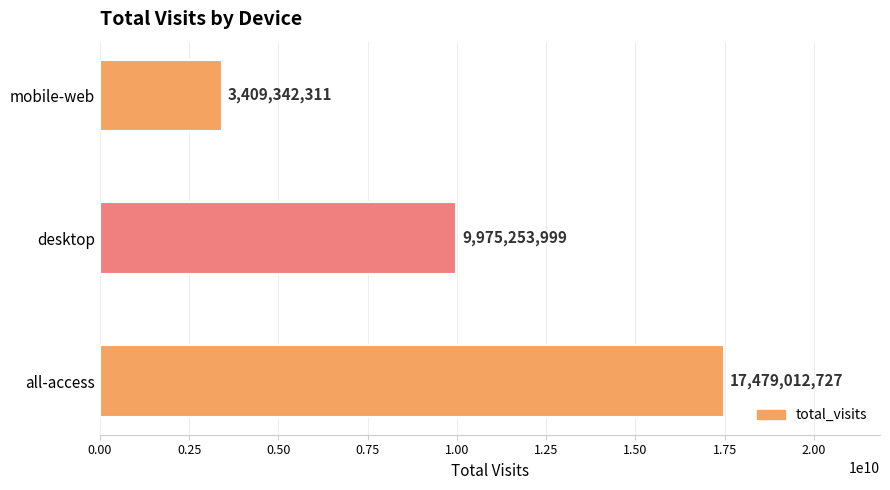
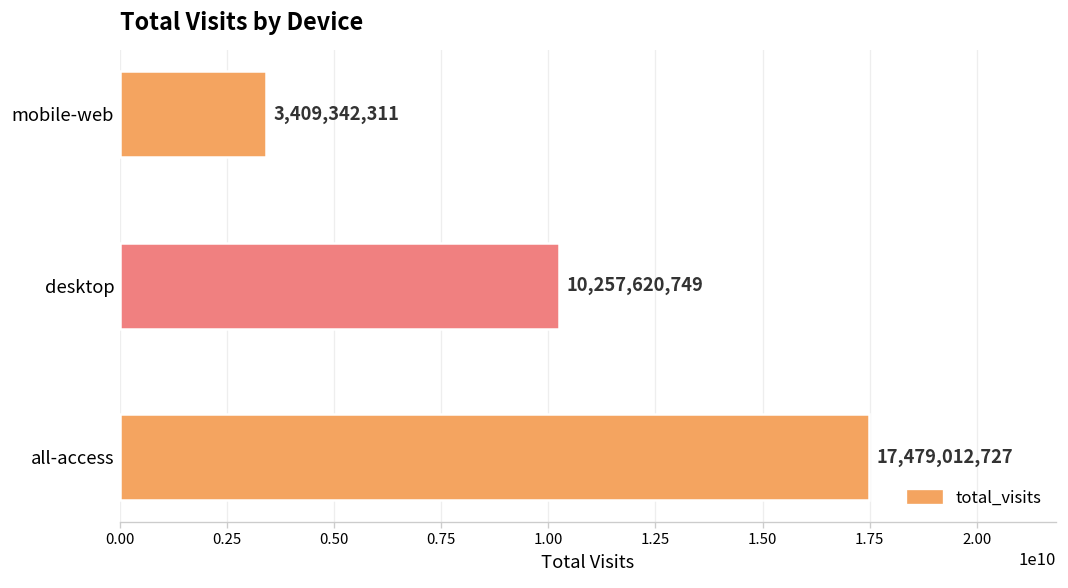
desktop: 9,975,253,999 -> 10,257,620,749
